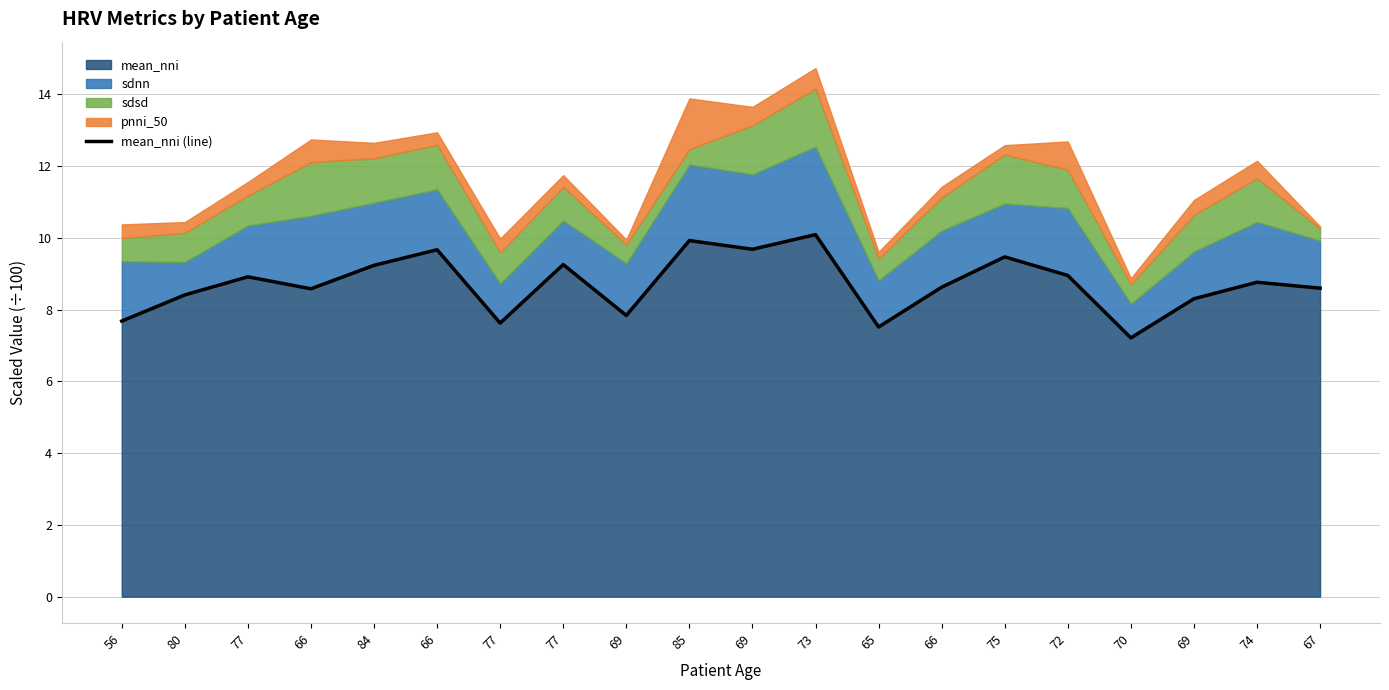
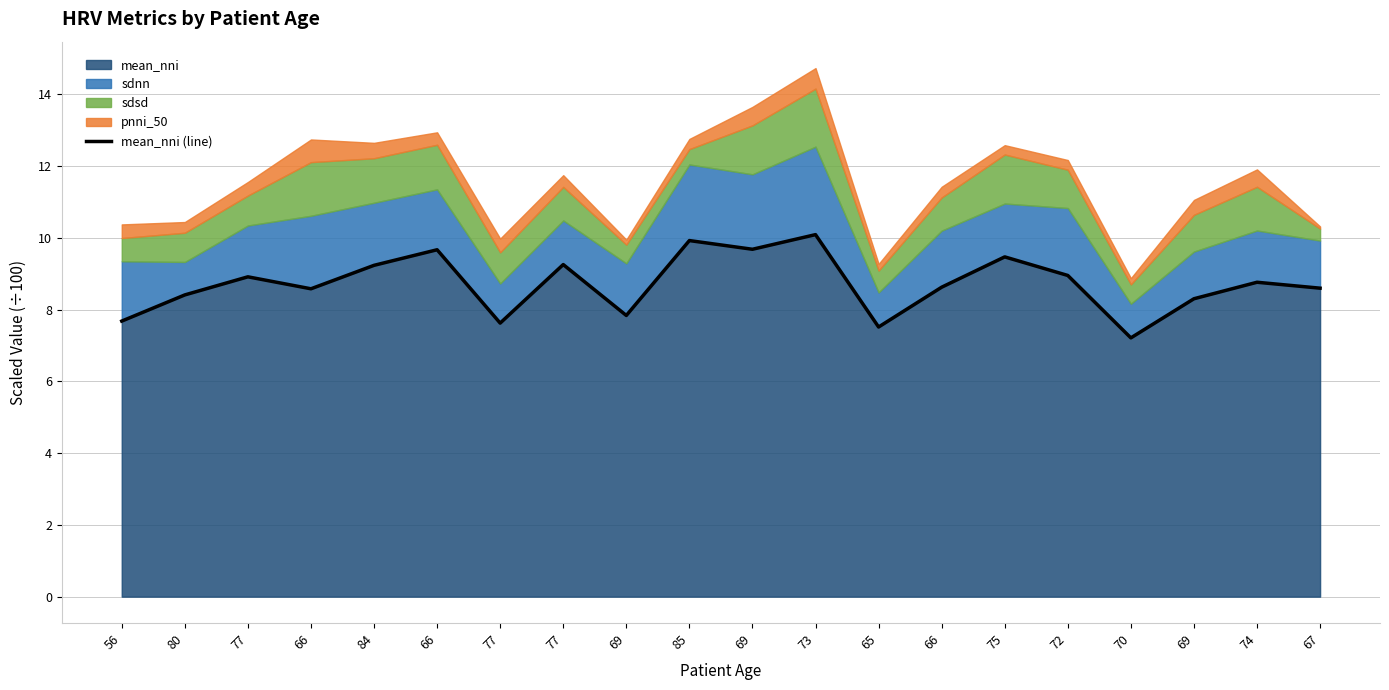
pnni_50, 85: 1.4 -> 0.3
sdnn, 65: 1.3 -> 1.0
pnni_50, 72: 0.8 -> 0.3
sdnn, 74: 1.7 -> 1.4
